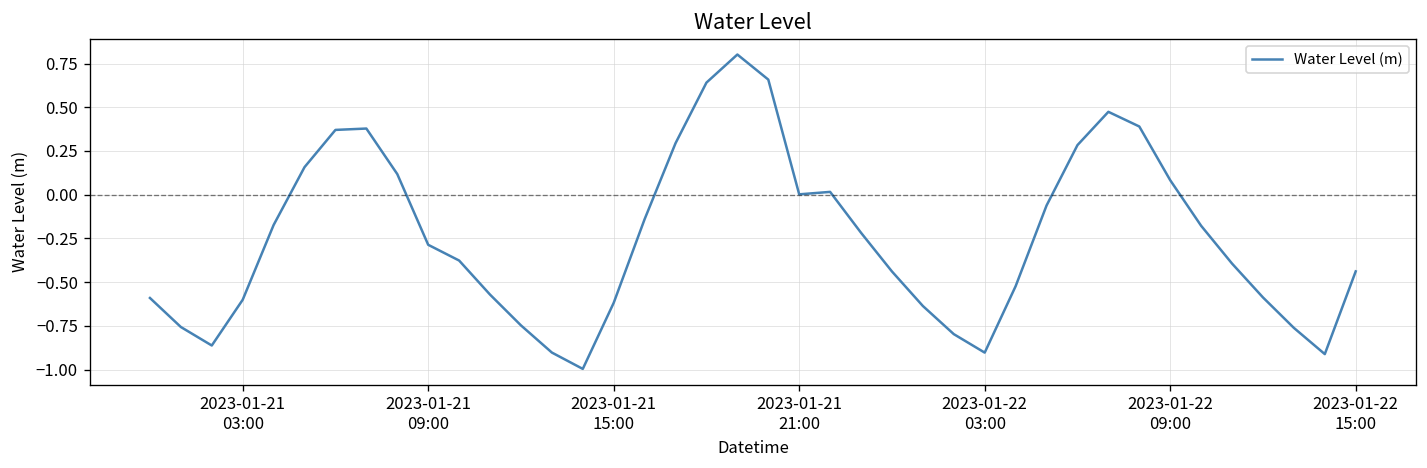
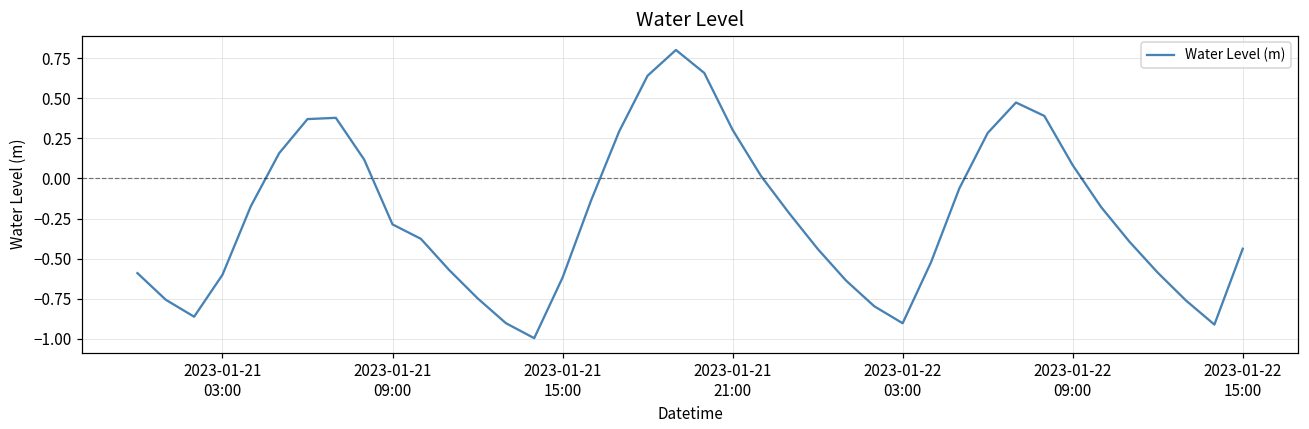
2023-01-21 21:00: 0.00 -> 0.30
